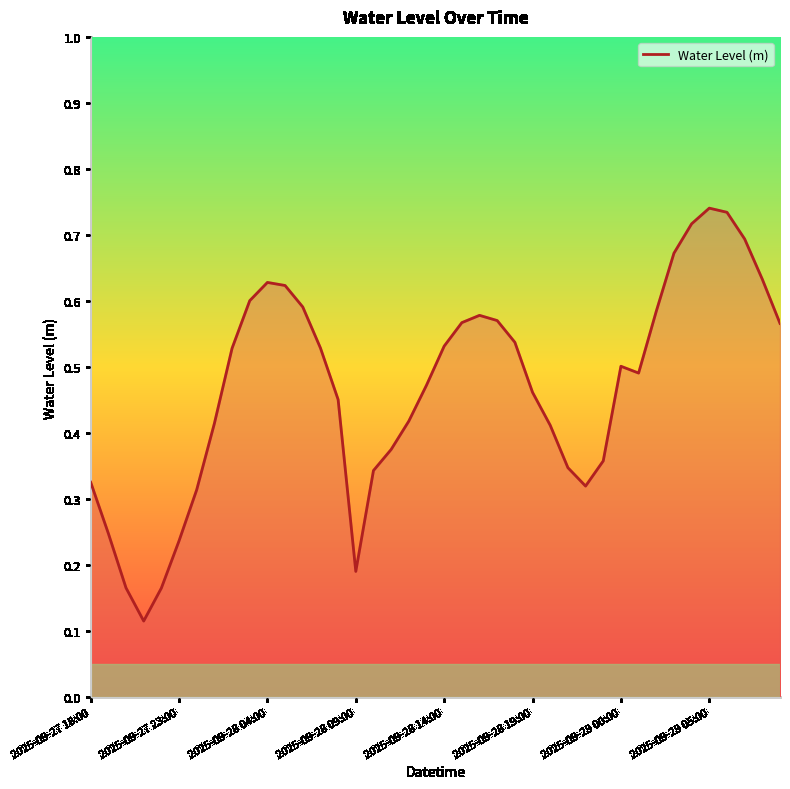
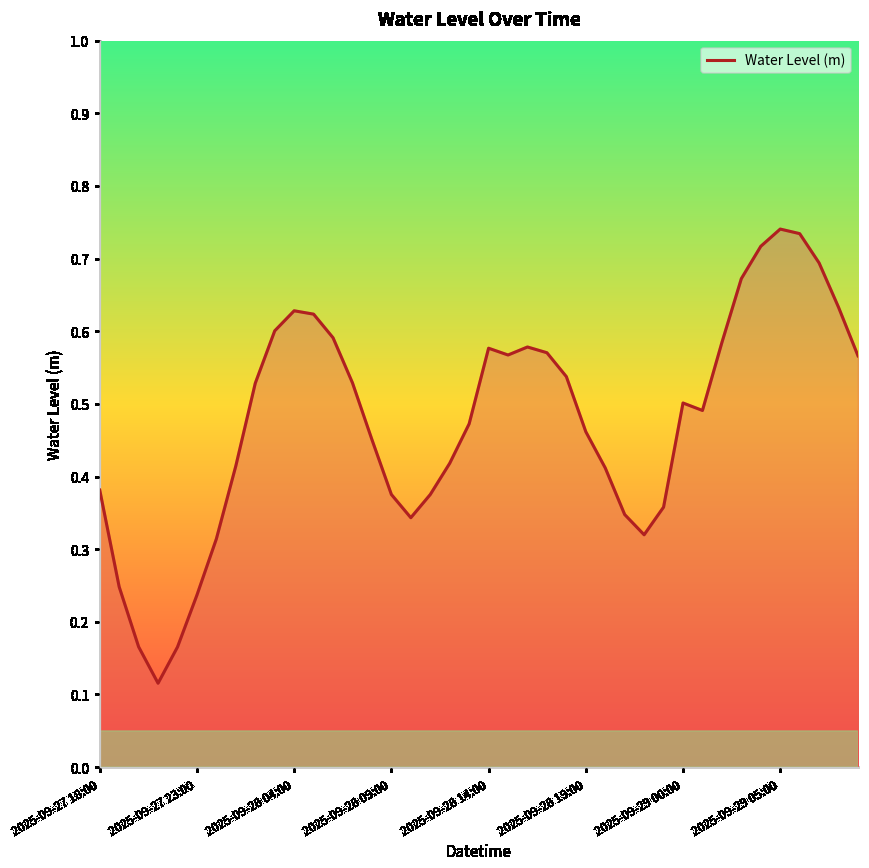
2025-09-27 18:00: 0.33 -> 0.38
2025-09-28 09:00: 0.19 -> 0.38
2025-09-28 14:00: 0.53 -> 0.58
